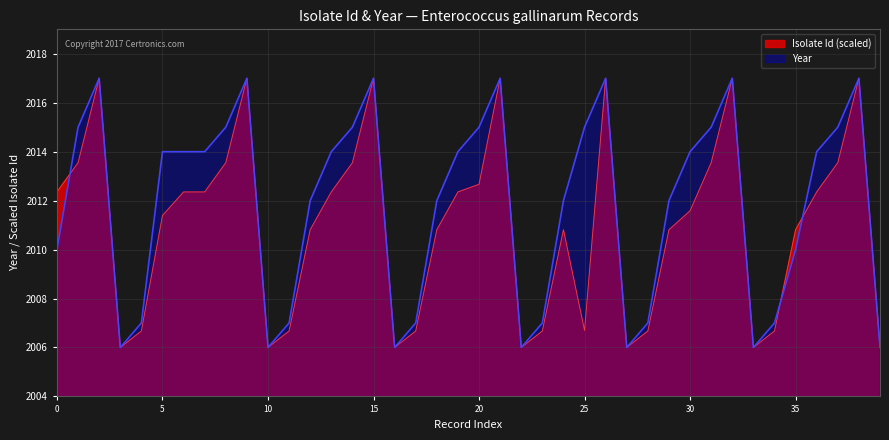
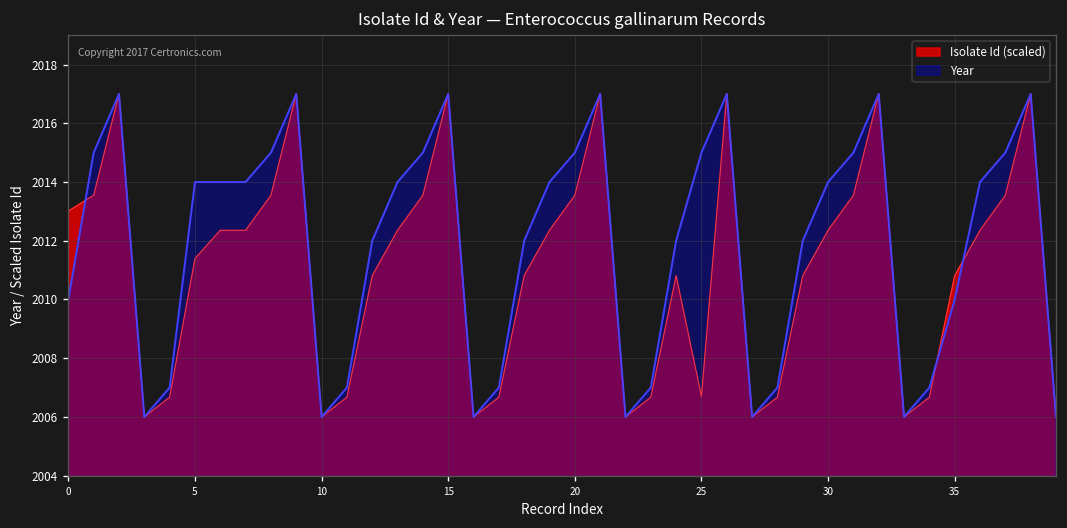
Isolate Id (scaled), 0: 2012.4 -> 2013.0
Isolate Id (scaled), 20: 2012.7 -> 2013.5
Isolate Id (scaled), 30: 2011.6 -> 2012.4
